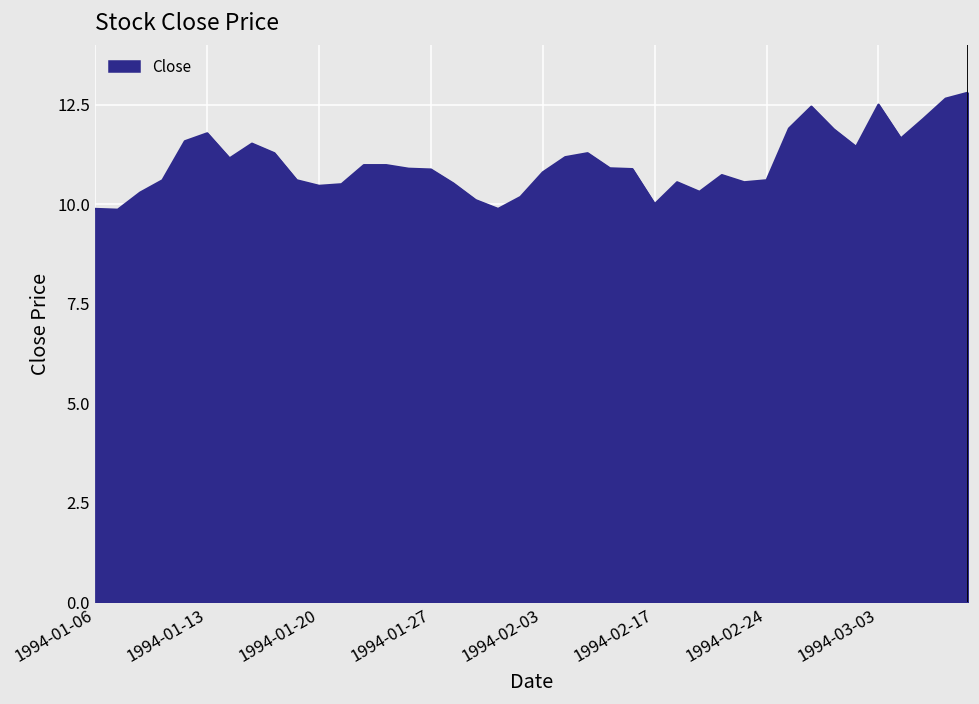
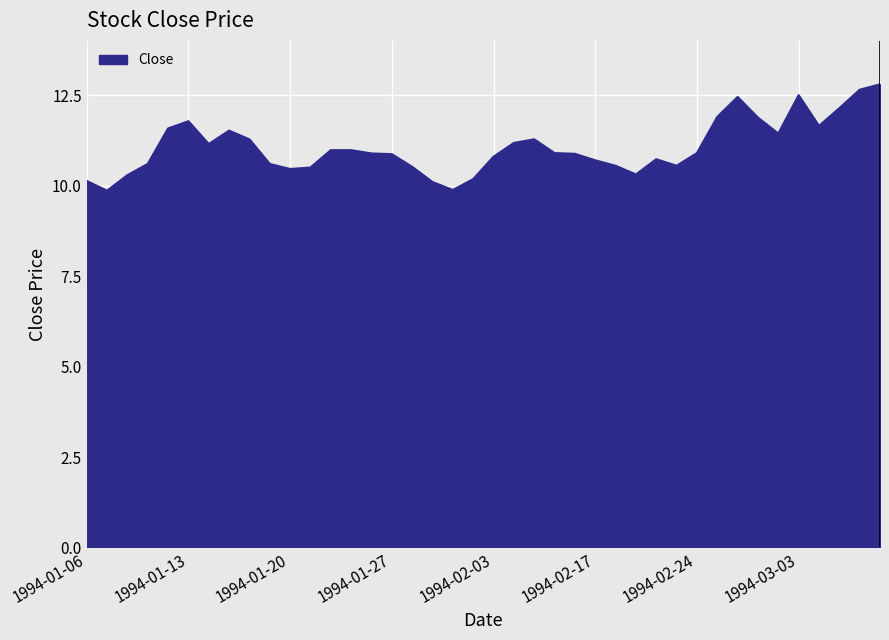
1994-01-06: 9.9 -> 10.1
1994-02-17: 10.0 -> 10.7
1994-02-24: 10.6 -> 10.9
